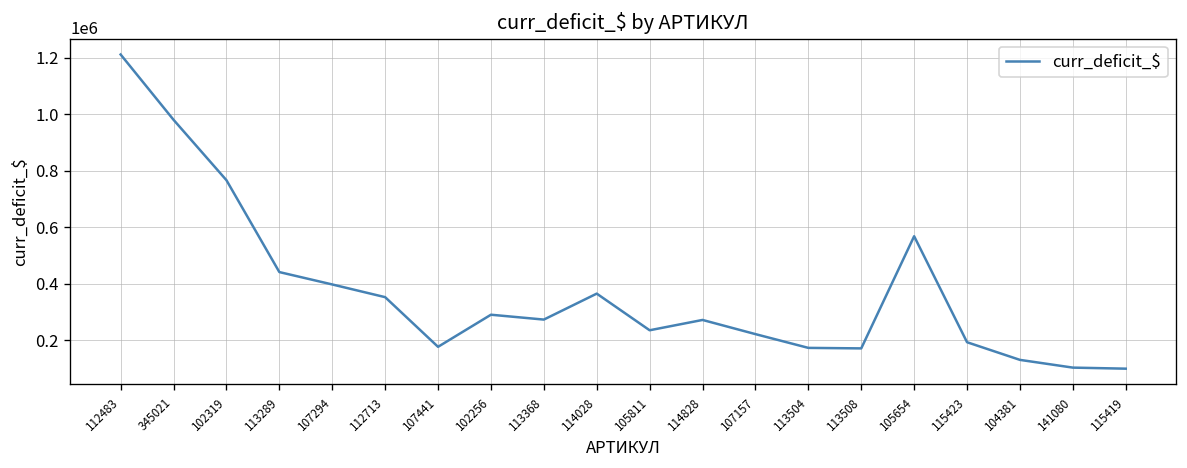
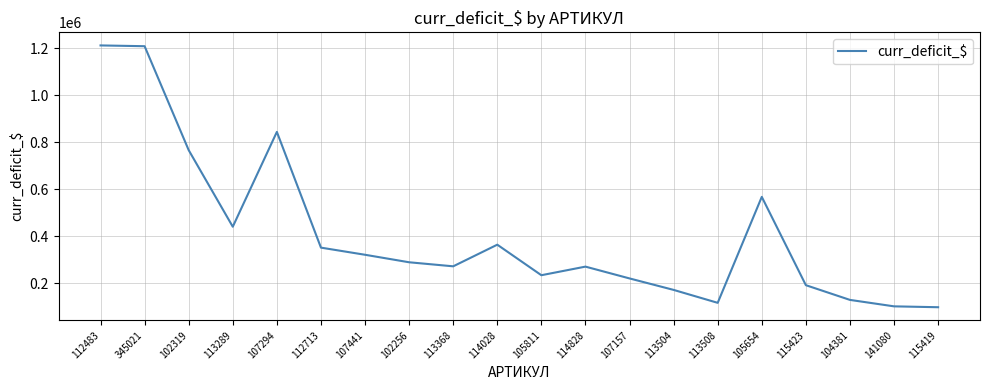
345021: 980000 -> 1210000
107294: 400000 -> 840000
107441: 180000 -> 320000
113508: 170000 -> 120000
